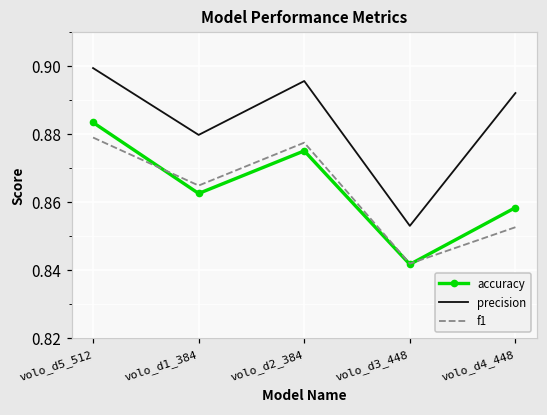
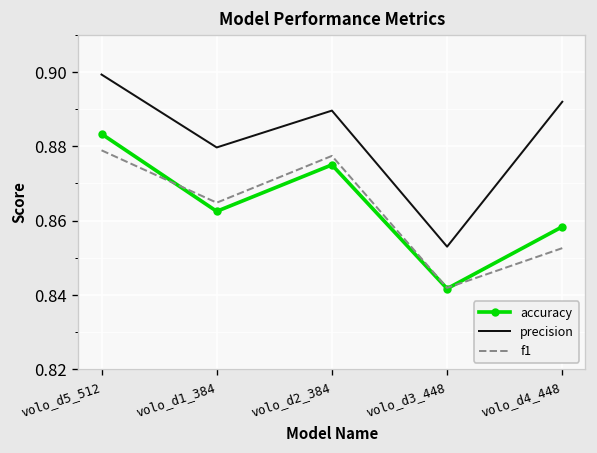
precision, volo_d2_384: 0.896 -> 0.890
